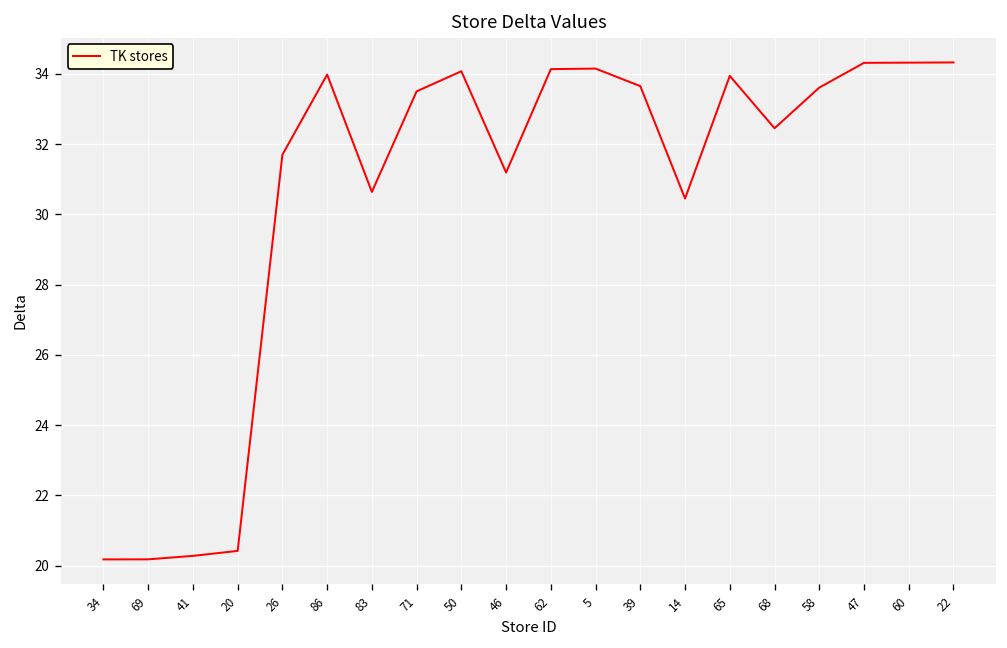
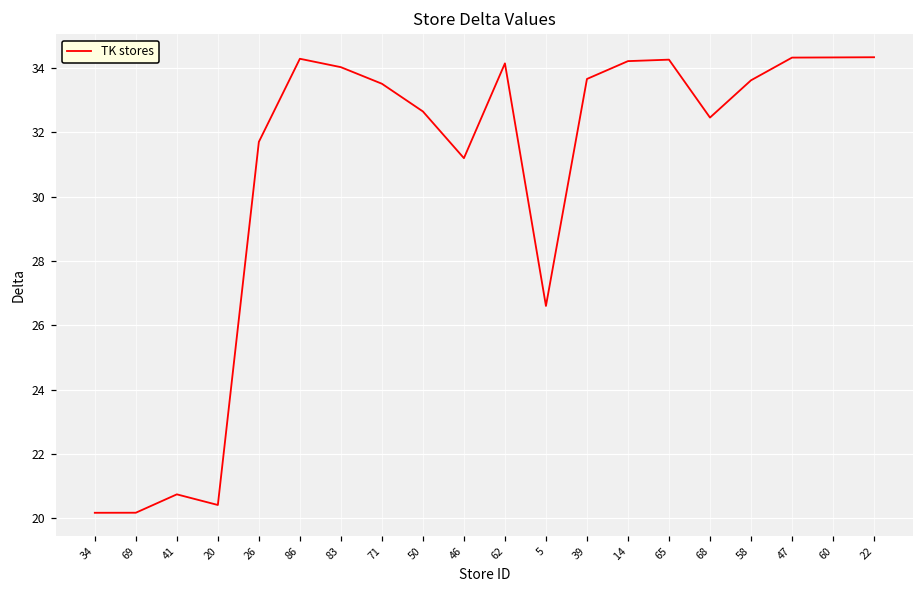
41: 20.3 -> 20.7
86: 34.0 -> 34.3
83: 30.6 -> 34.0
50: 34.1 -> 32.6
5: 34.2 -> 26.6
14: 30.5 -> 34.2
65: 33.9 -> 34.3
